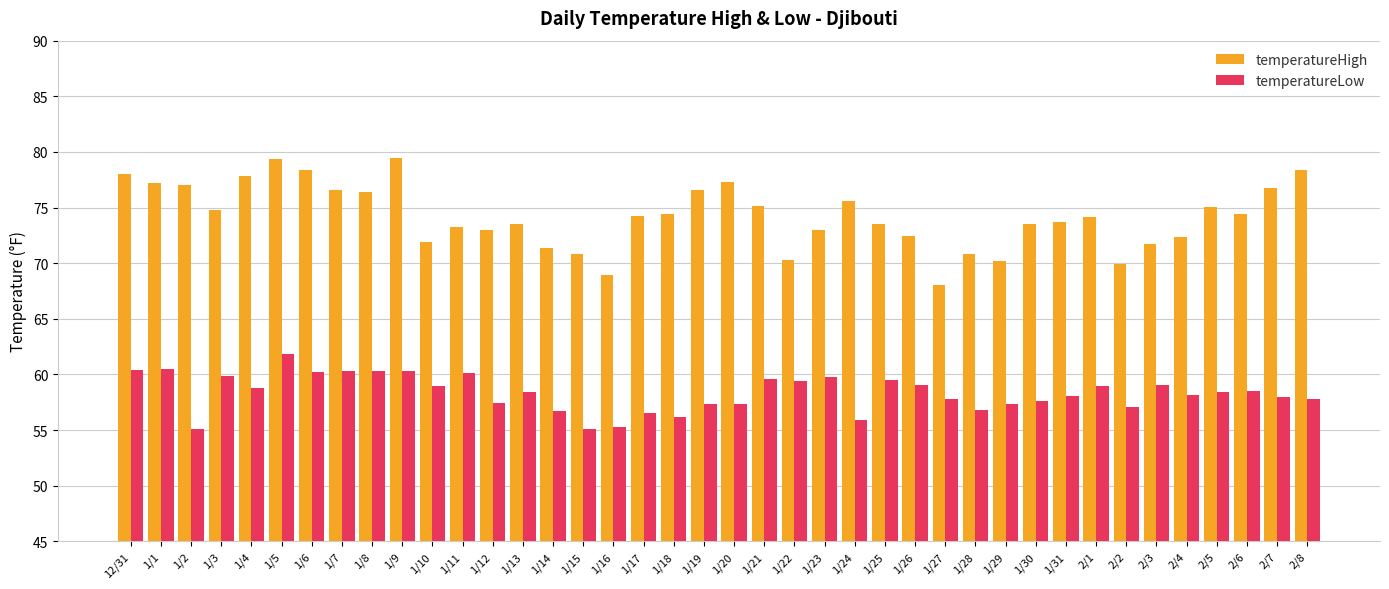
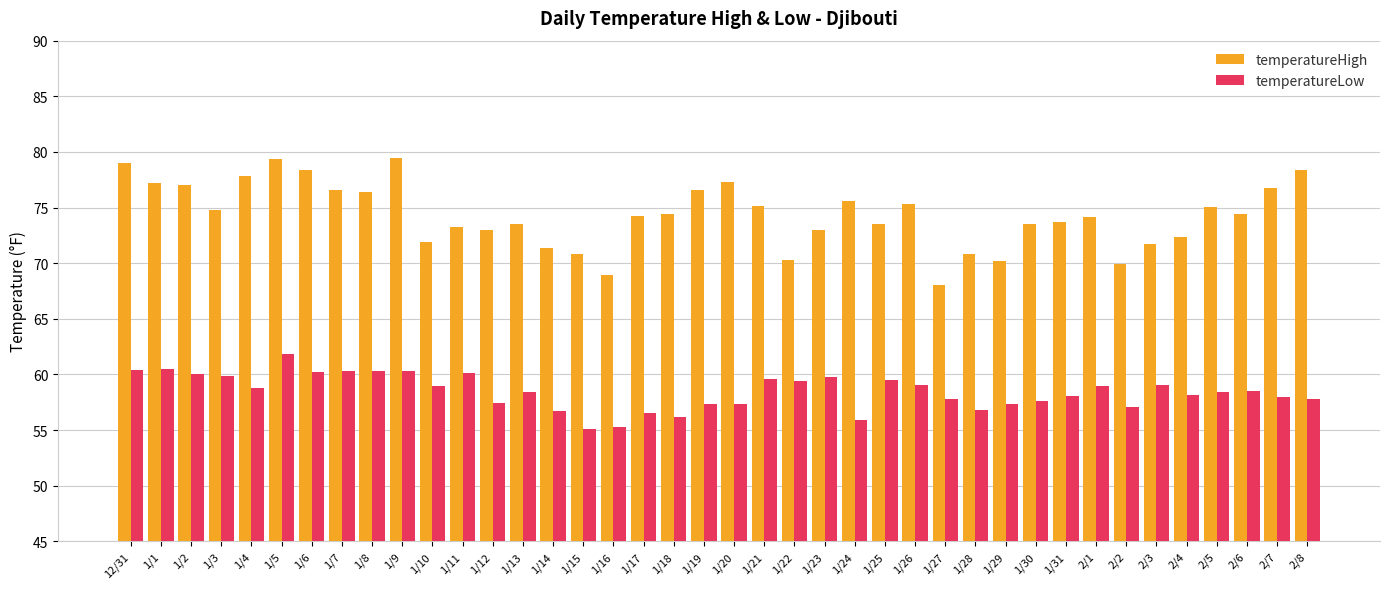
temperatureHigh, 12/31: 78.0 -> 79.0
temperatureLow, 1/2: 55.1 -> 60.1
temperatureHigh, 1/26: 72.4 -> 75.3
